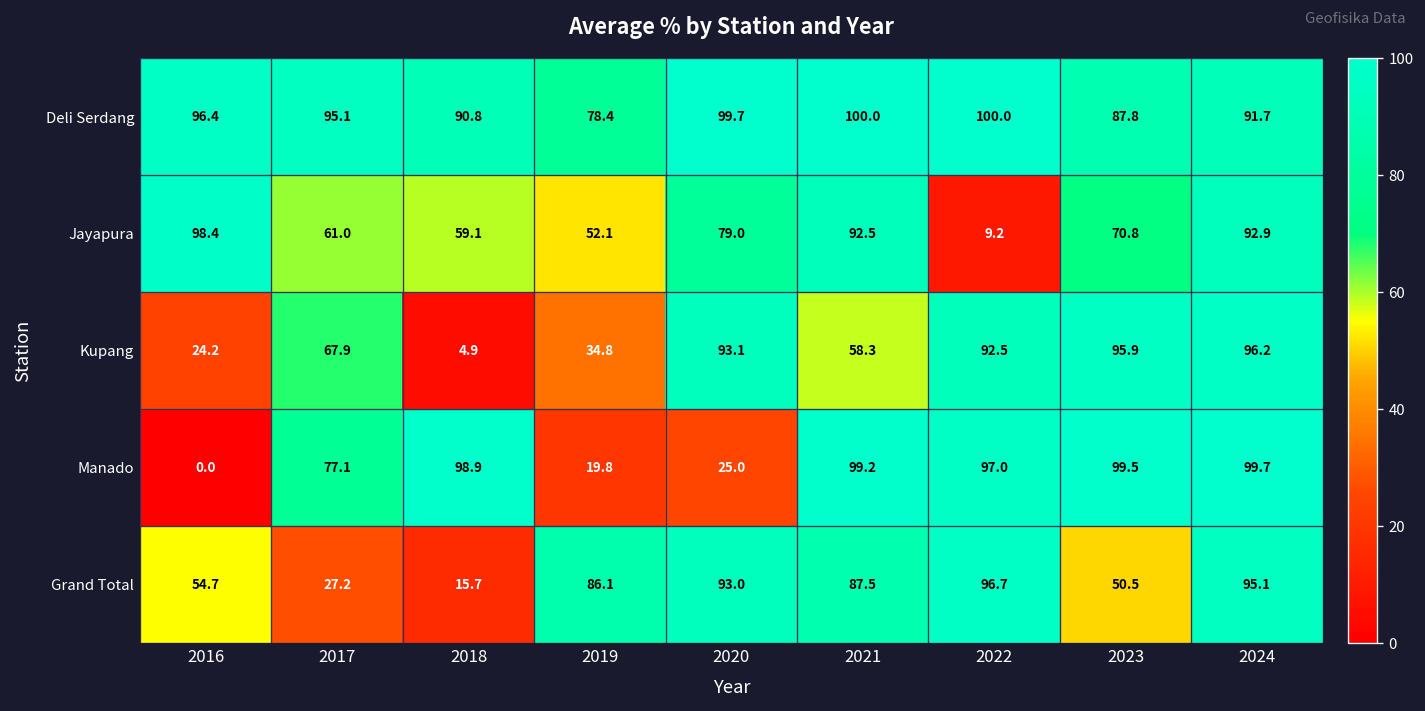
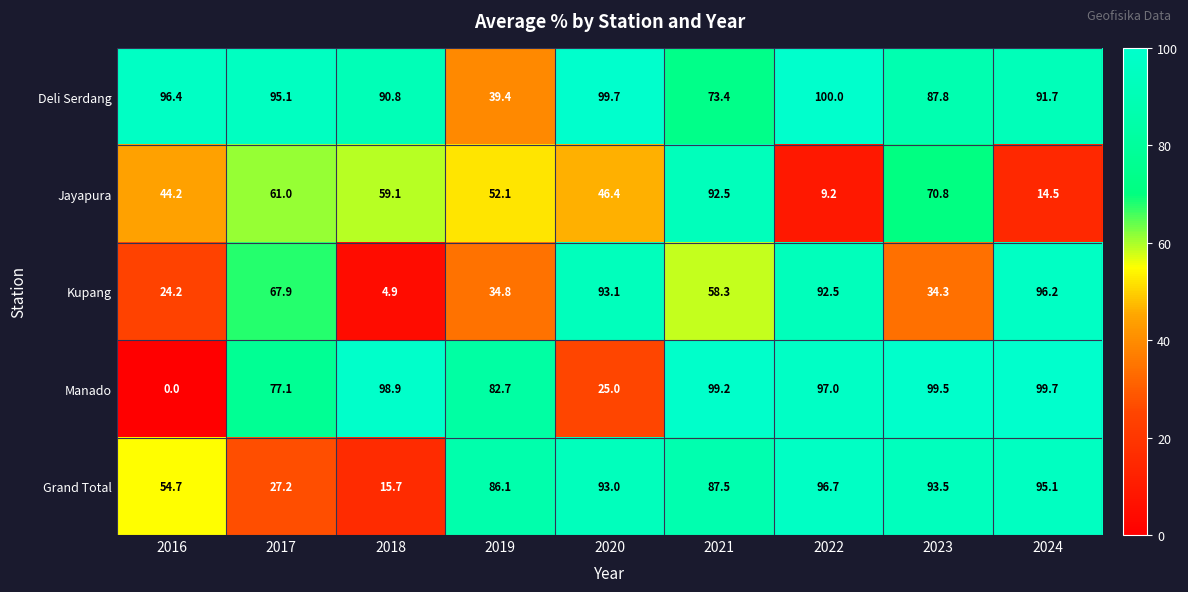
Deli Serdang, 2019: 78.4 -> 39.4
Deli Serdang, 2021: 100.0 -> 73.4
Jayapura, 2016: 98.4 -> 44.2
Jayapura, 2020: 79.0 -> 46.4
Jayapura, 2024: 92.9 -> 14.5
Kupang, 2023: 95.9 -> 34.3
Manado, 2019: 19.8 -> 82.7
Grand Total, 2023: 50.5 -> 93.5
